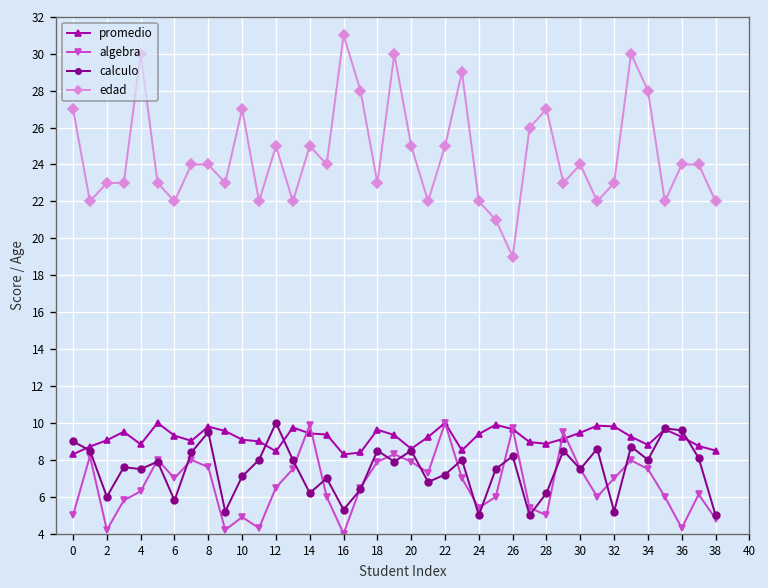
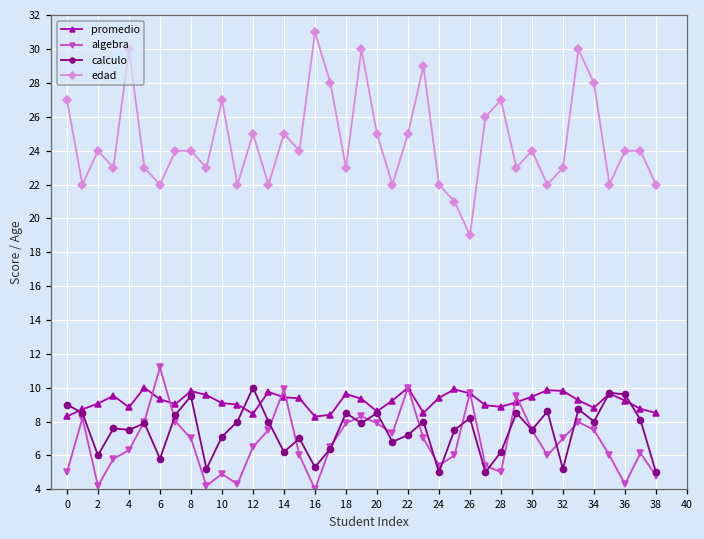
edad, 2: 23 -> 24
algebra, 6: 7.0 -> 11.2
algebra, 8: 7.6 -> 7.0
